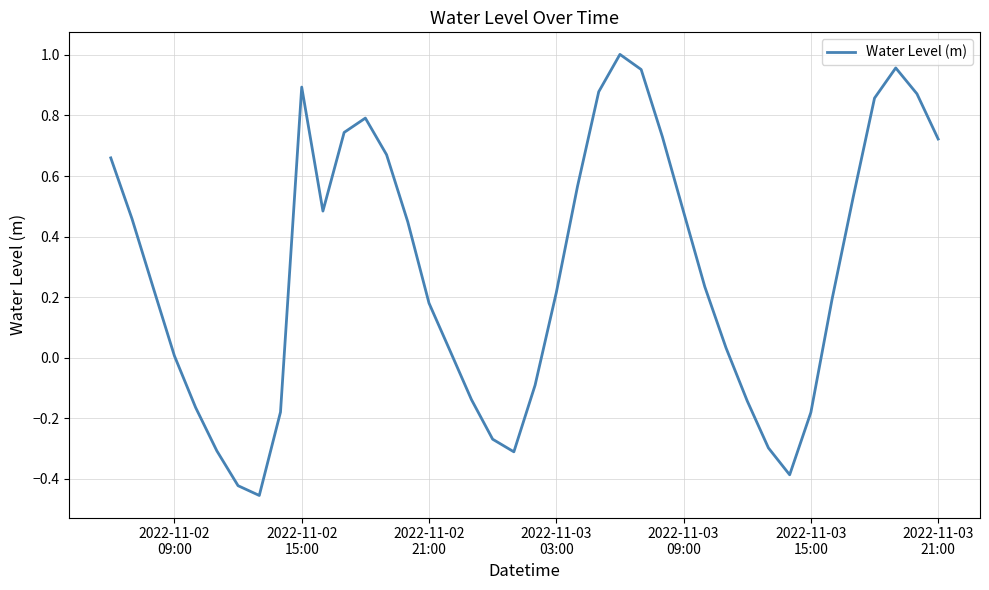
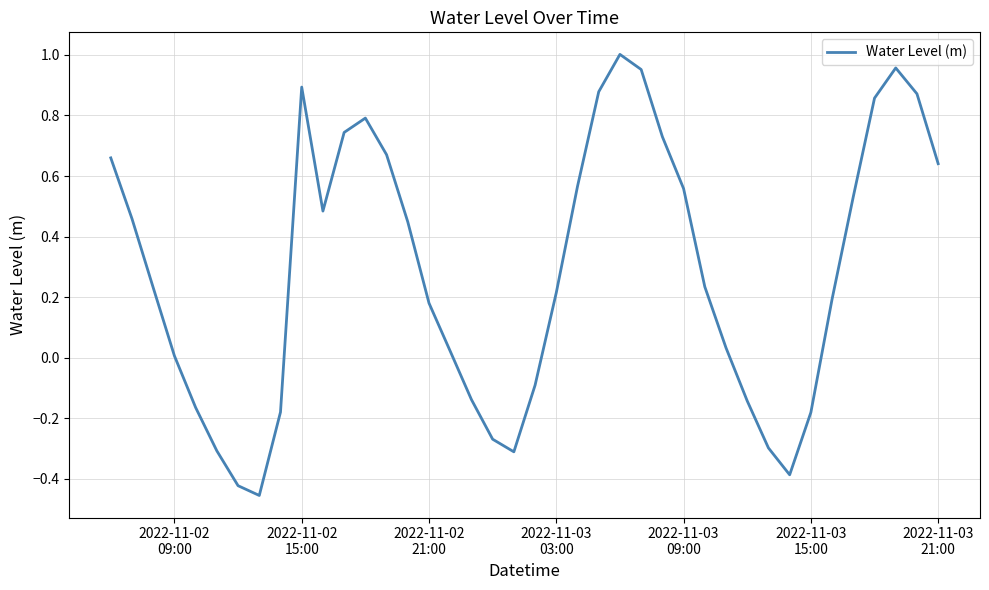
2022-11-03 09:00: 0.48 -> 0.56
2022-11-03 21:00: 0.72 -> 0.64
